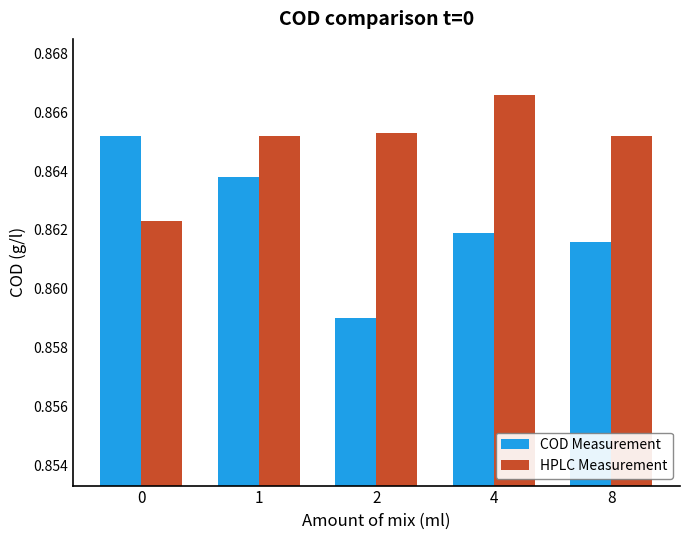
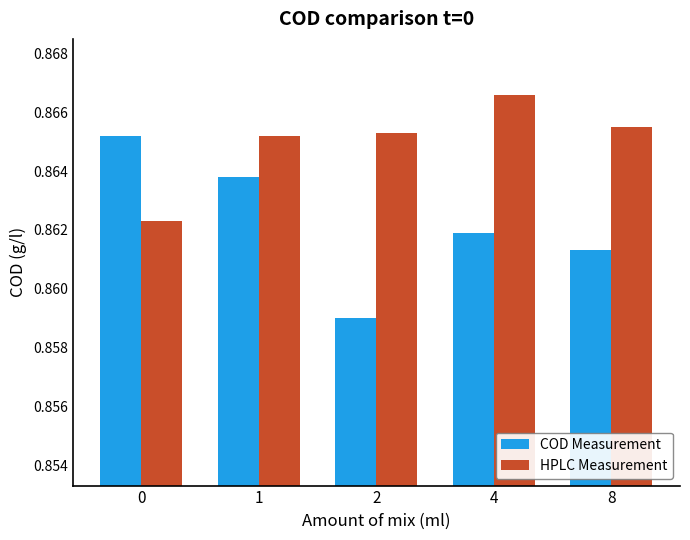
COD Measurement, 8: 0.8616 -> 0.8613
HPLC Measurement, 8: 0.8652 -> 0.8655
